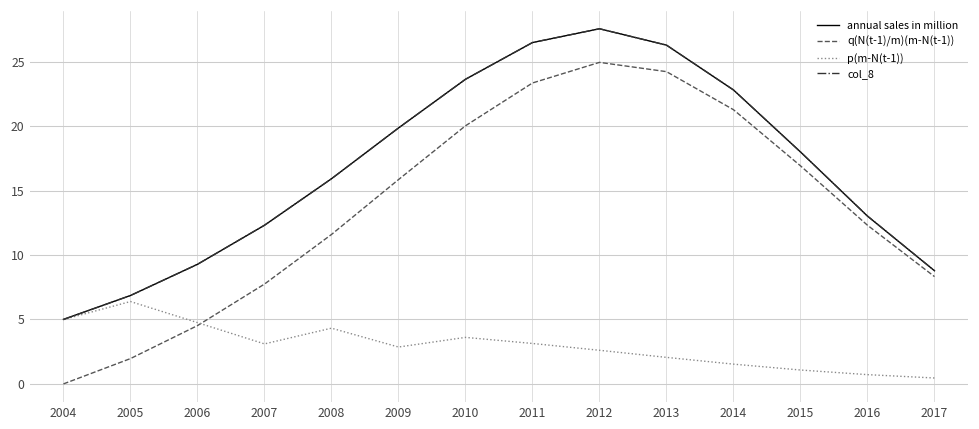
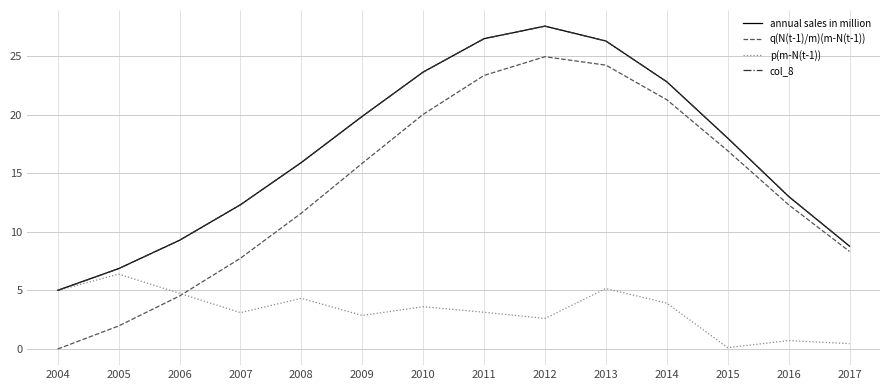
p(m-N(t-1)), 2013: 2.1 -> 5.2
p(m-N(t-1)), 2014: 1.5 -> 3.9
p(m-N(t-1)), 2015: 1.1 -> 0.1
